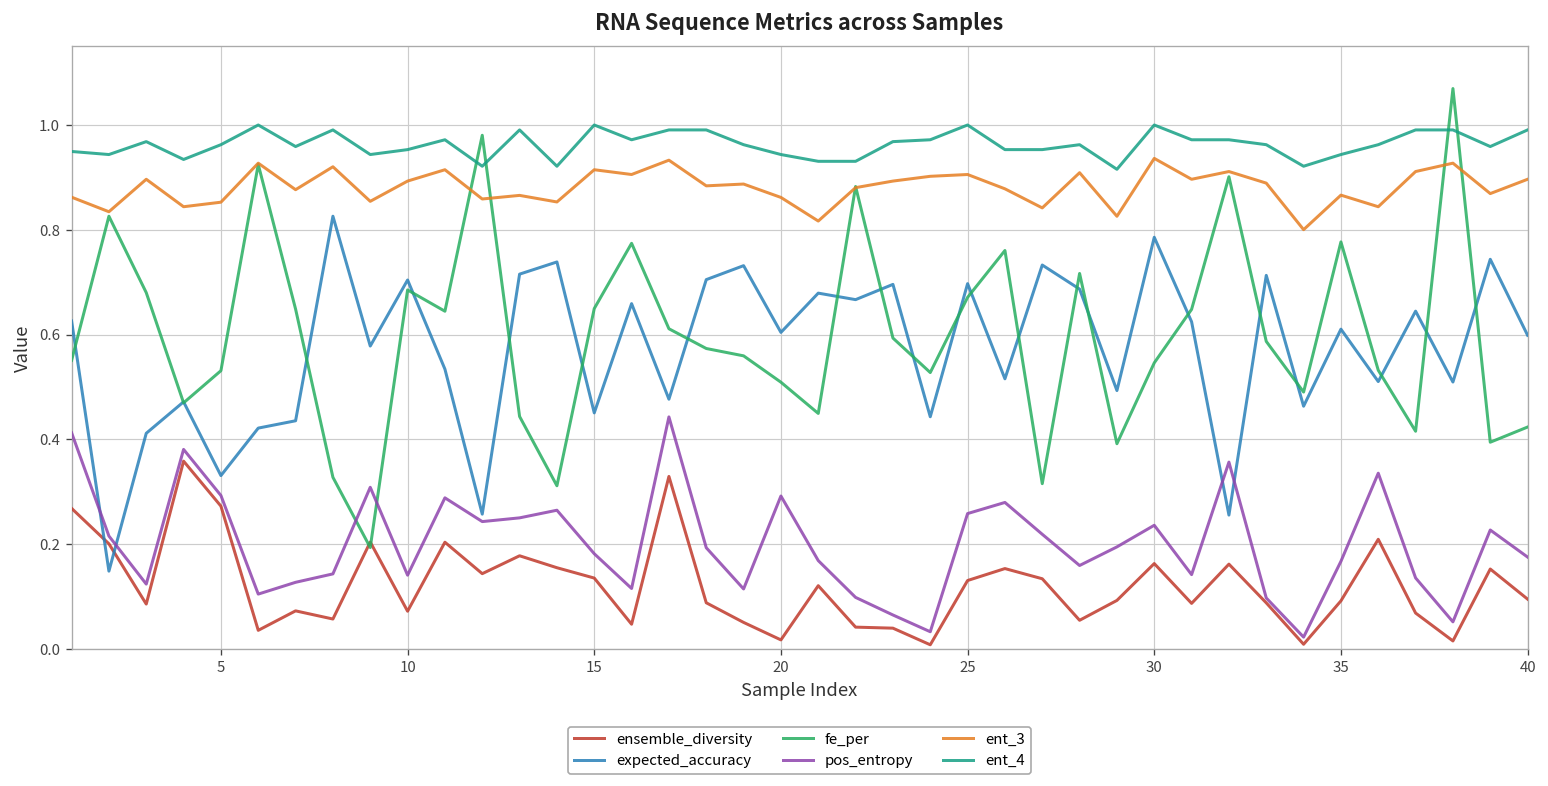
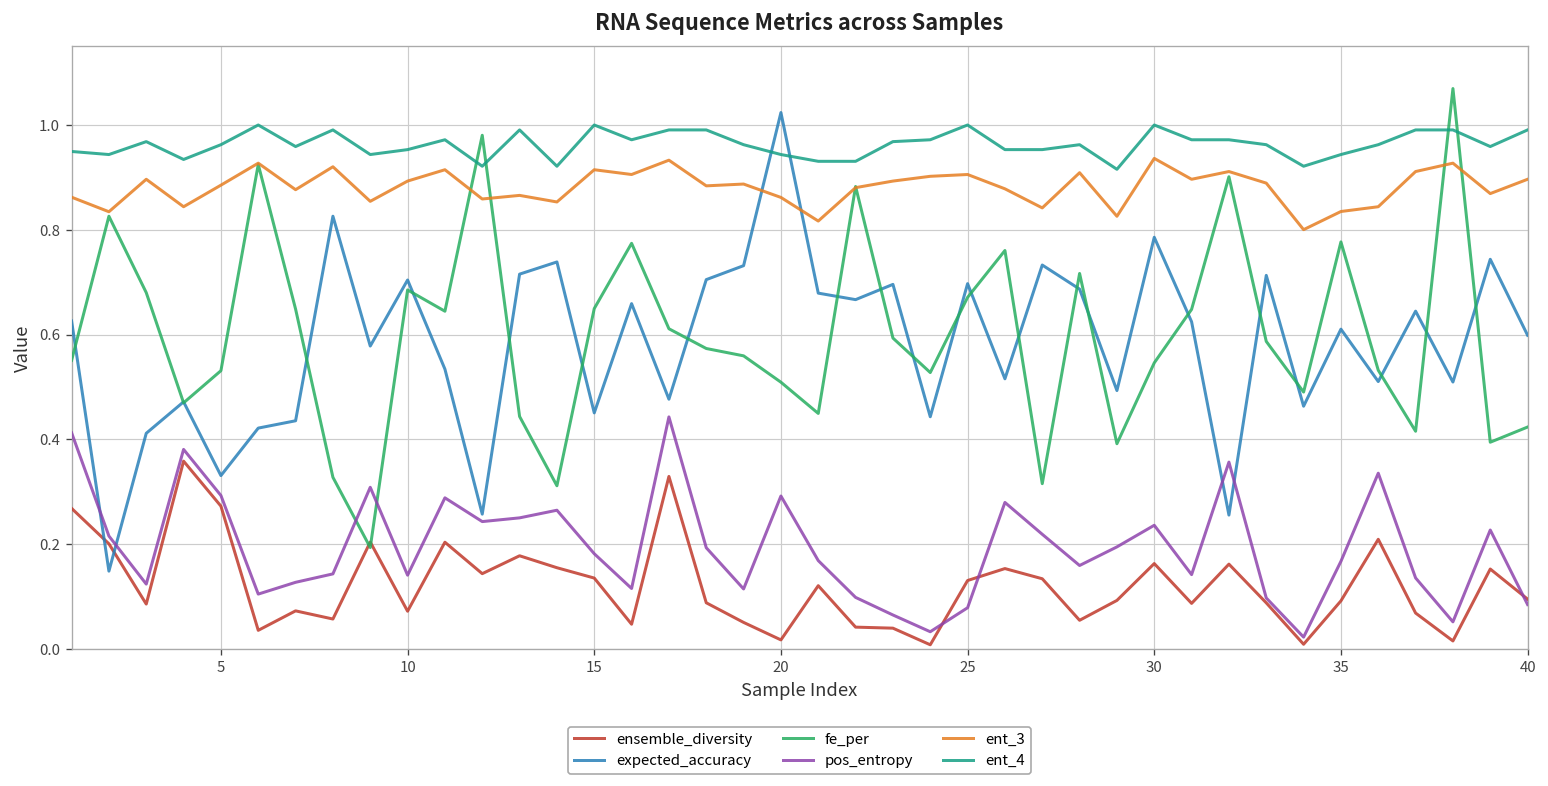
ent_3, 5: 0.85 -> 0.89
expected_accuracy, 20: 0.60 -> 1.02
pos_entropy, 25: 0.26 -> 0.08
ent_3, 35: 0.87 -> 0.83
pos_entropy, 40: 0.18 -> 0.08
